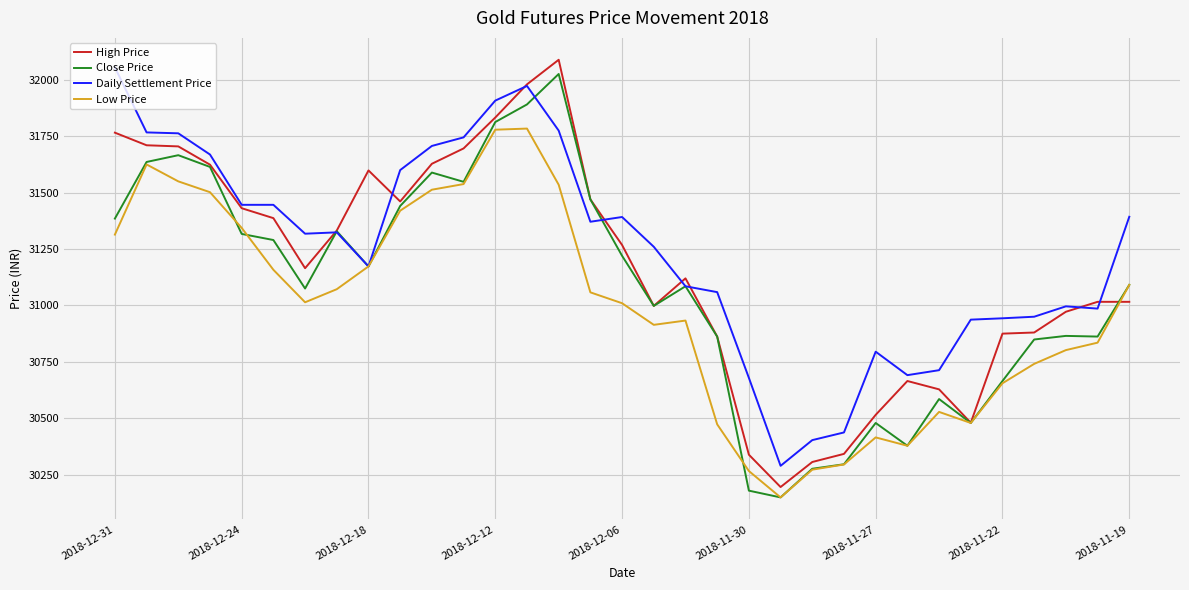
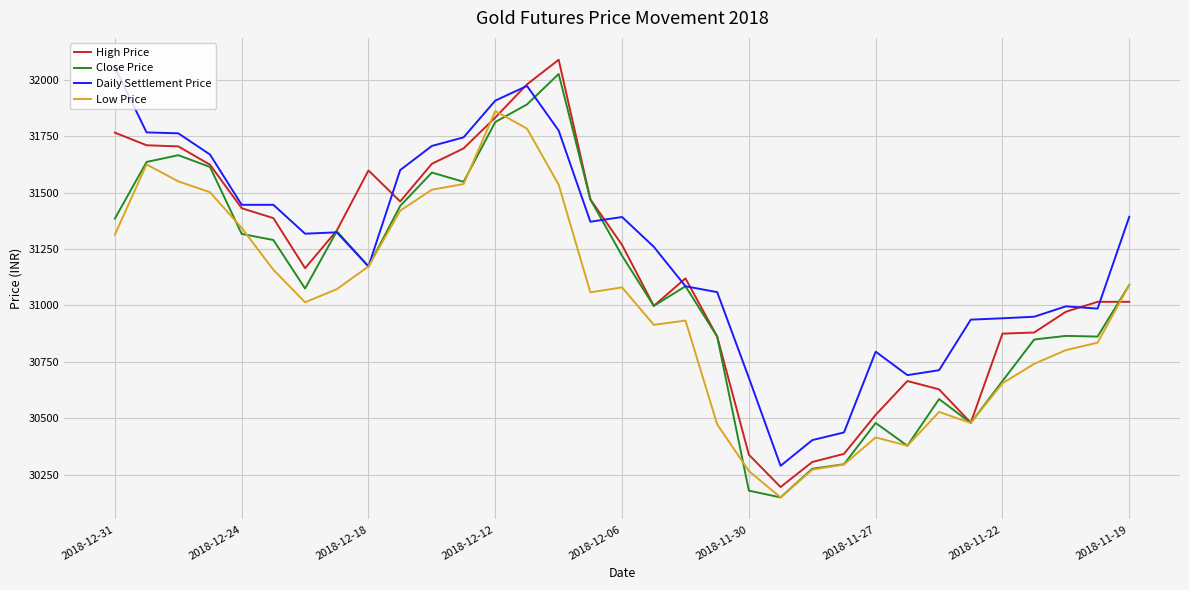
Low Price, 2018-12-12: 31780 -> 31860
Low Price, 2018-12-06: 31010 -> 31080
